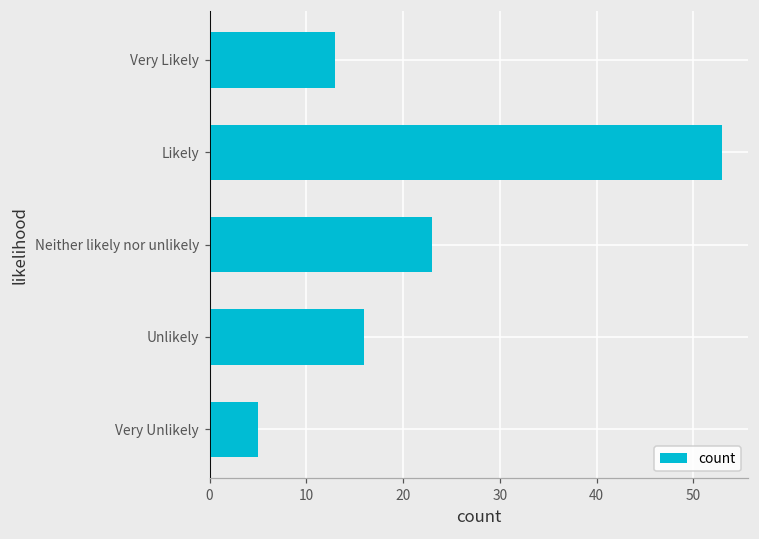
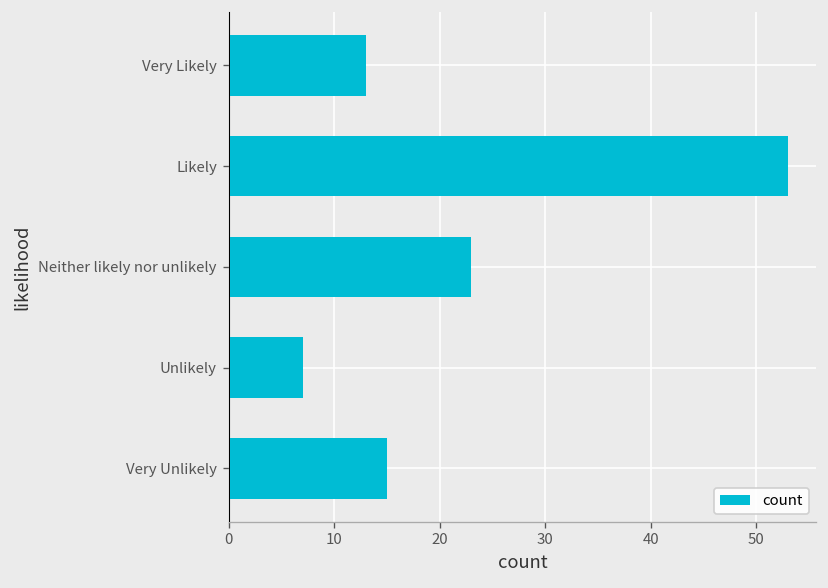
Unlikely: 16 -> 7
Very Unlikely: 5 -> 15
